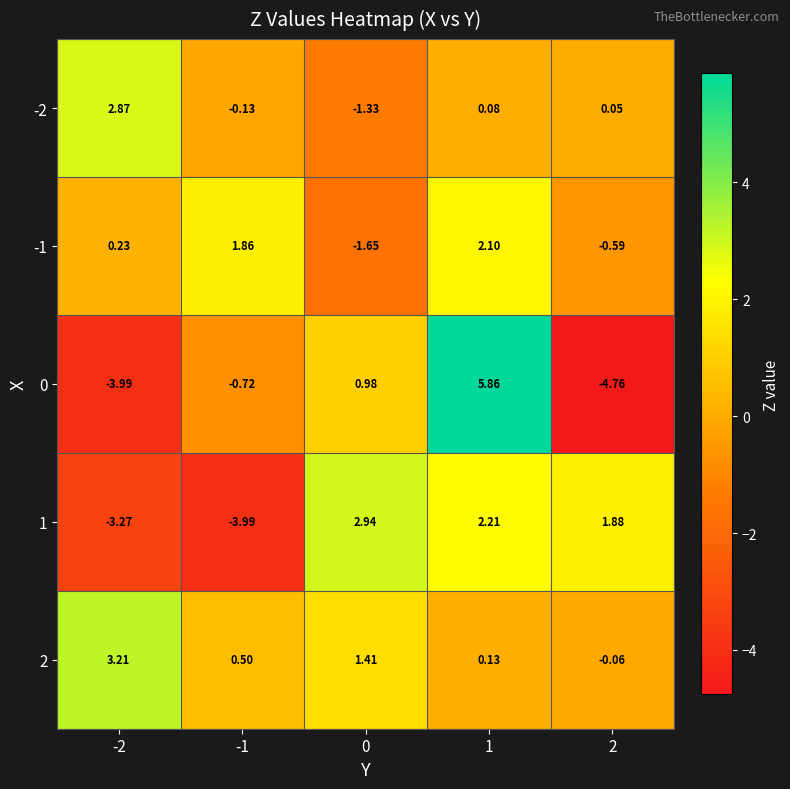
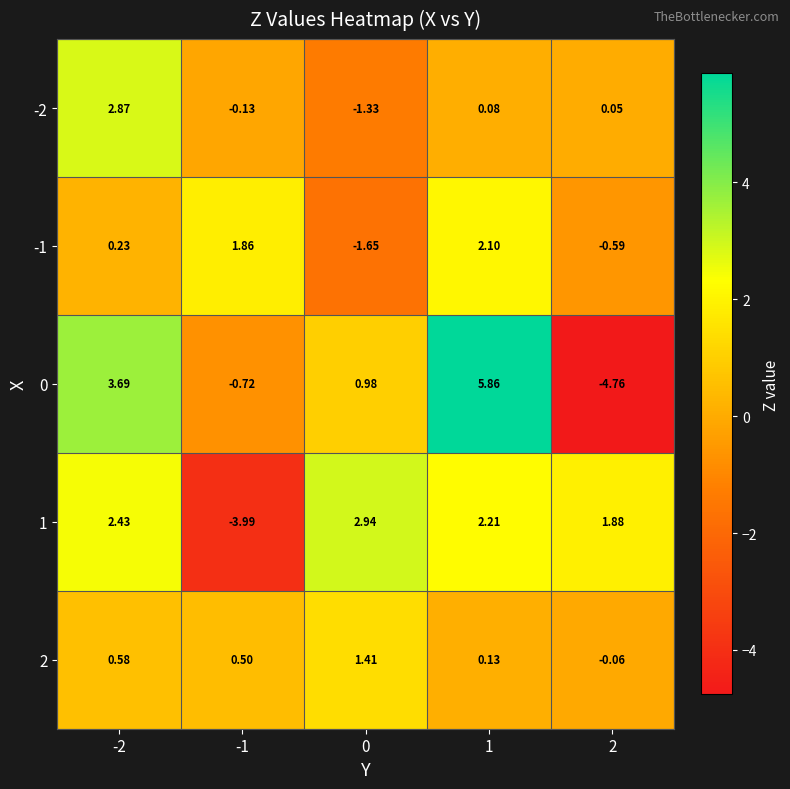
0, -2: -3.99 -> 3.69
1, -2: -3.27 -> 2.43
2, -2: 3.21 -> 0.58
